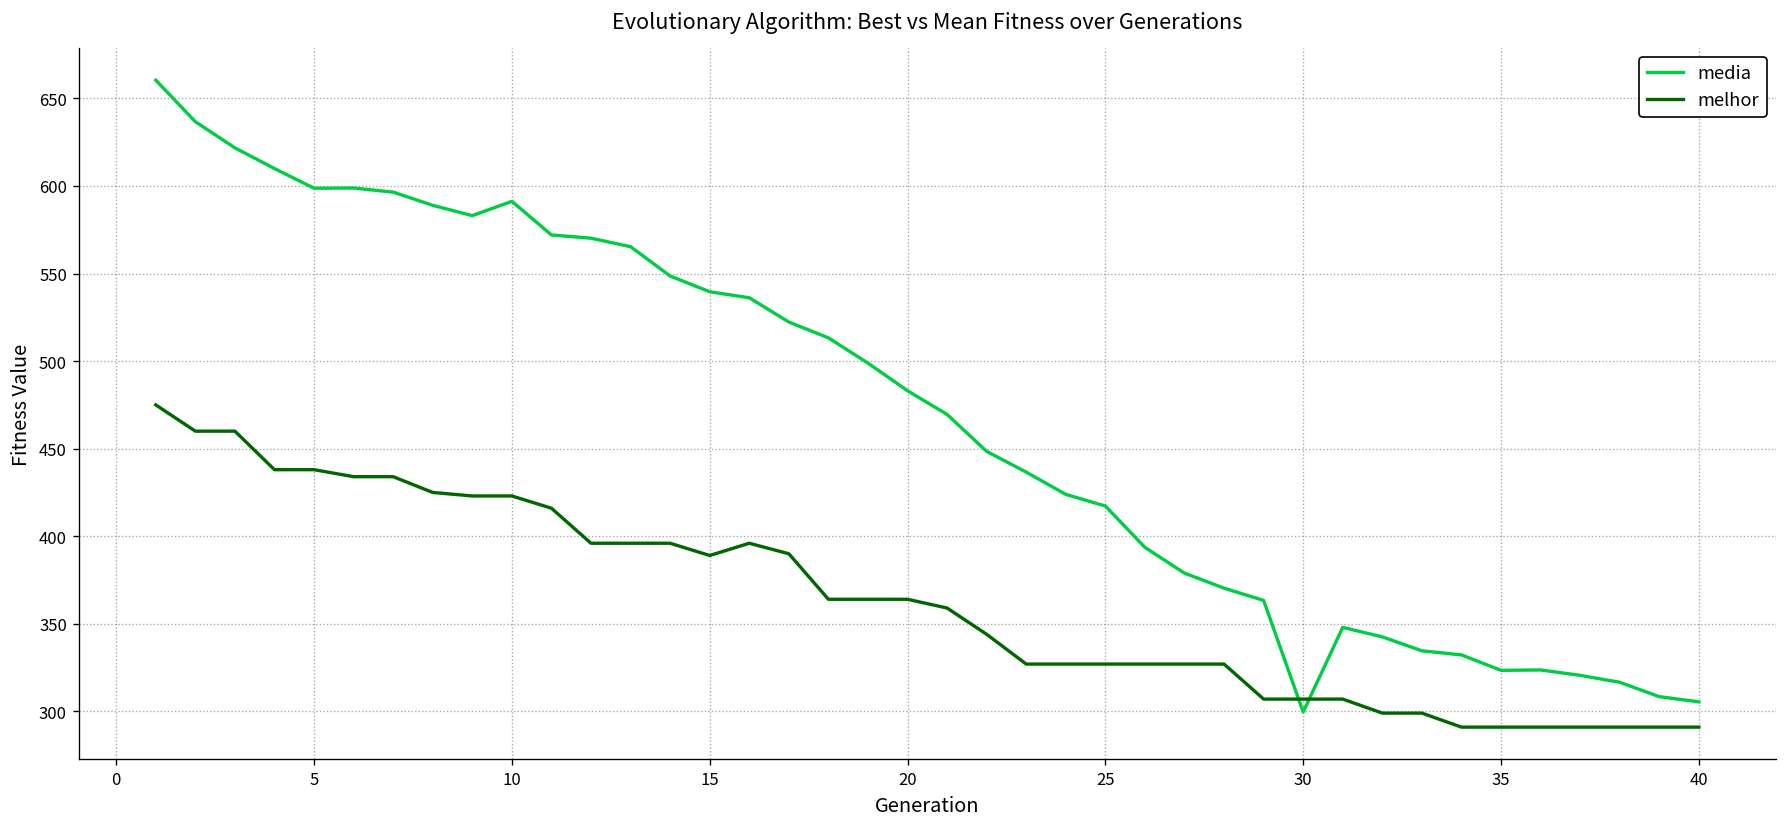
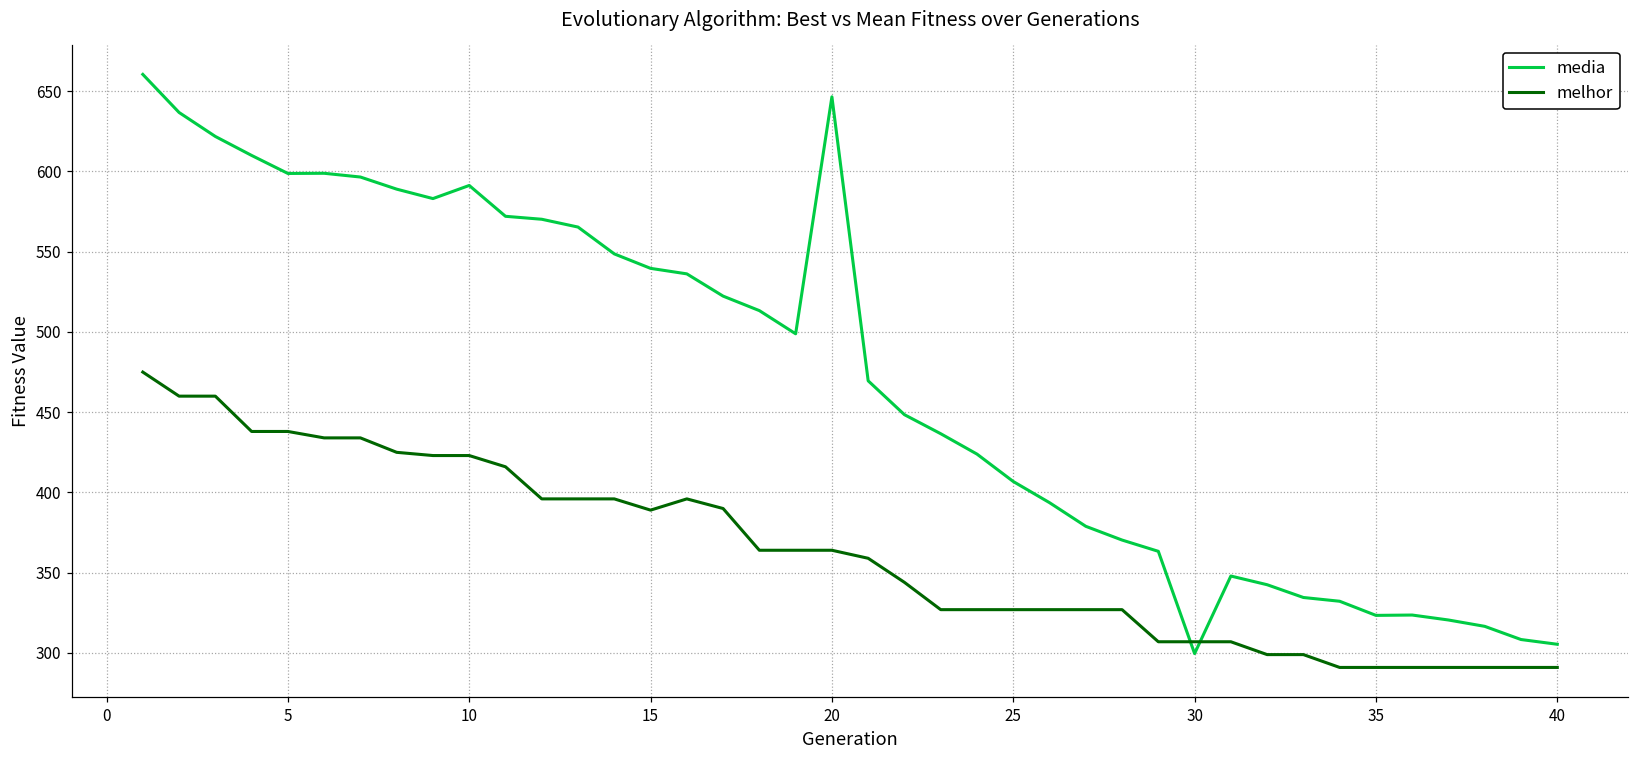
media, 20: 483 -> 646
media, 25: 417 -> 407
